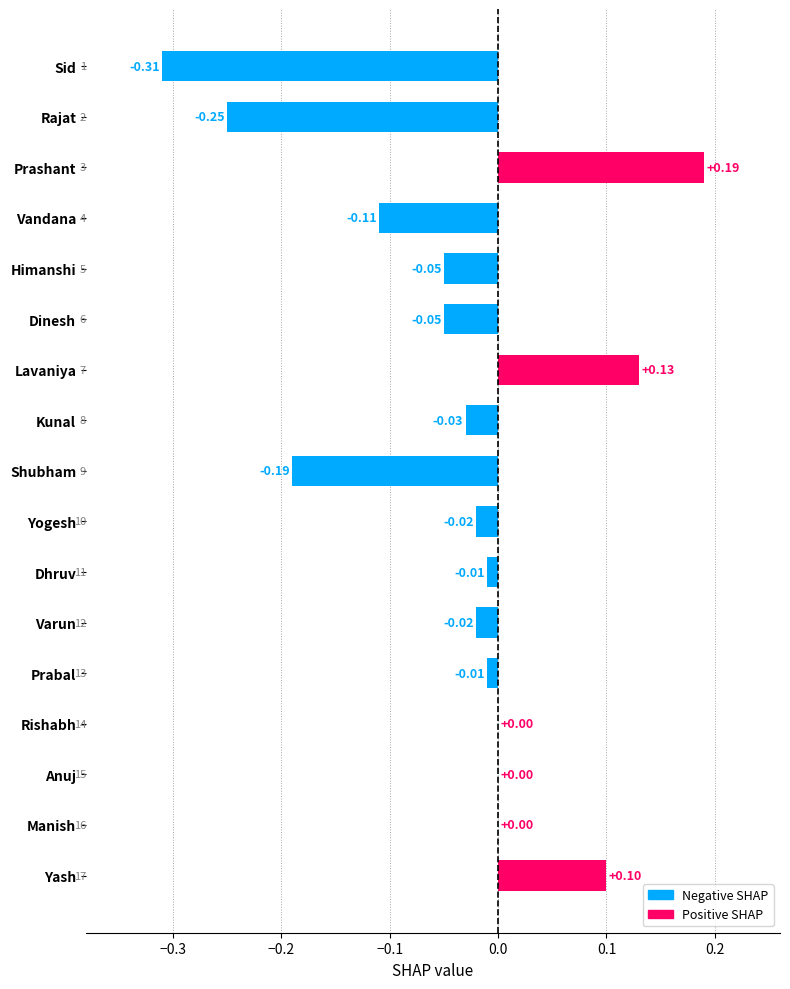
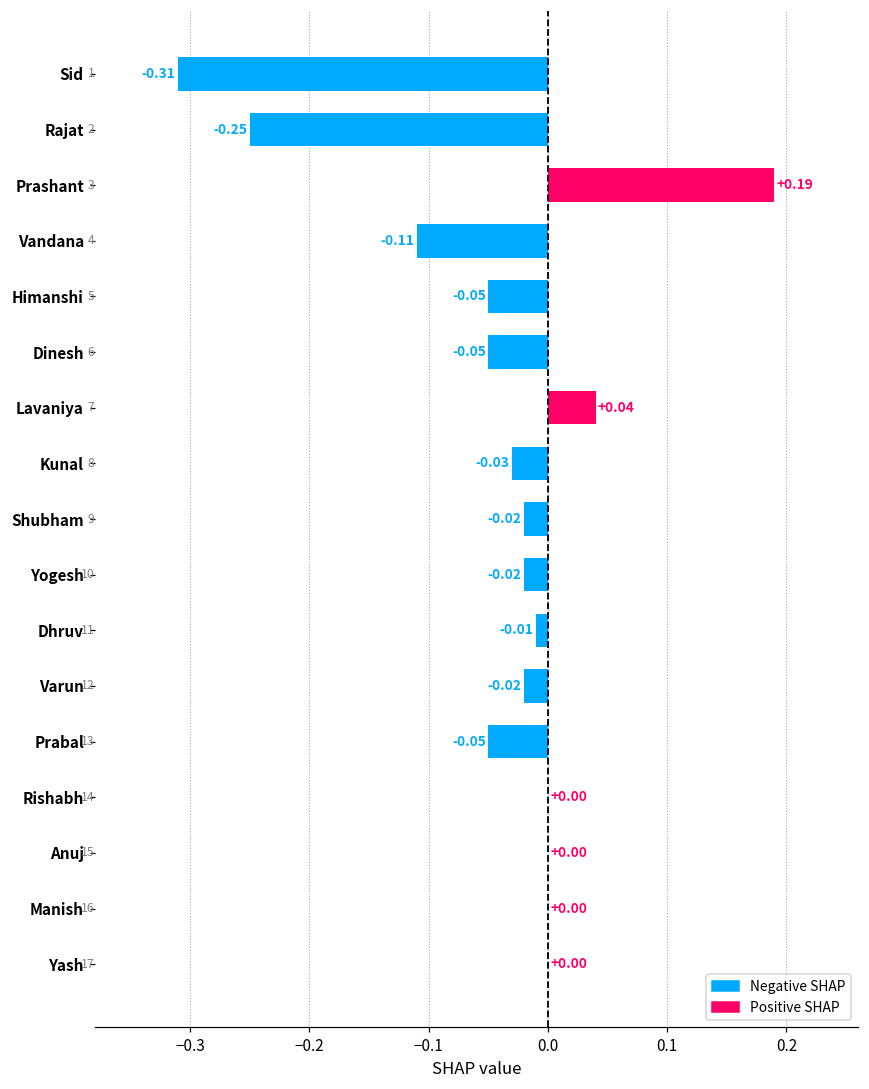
Lavaniya: +0.13 -> +0.04
Shubham: -0.19 -> -0.02
Prabal: -0.01 -> -0.05
Yash: +0.10 -> +0.00
